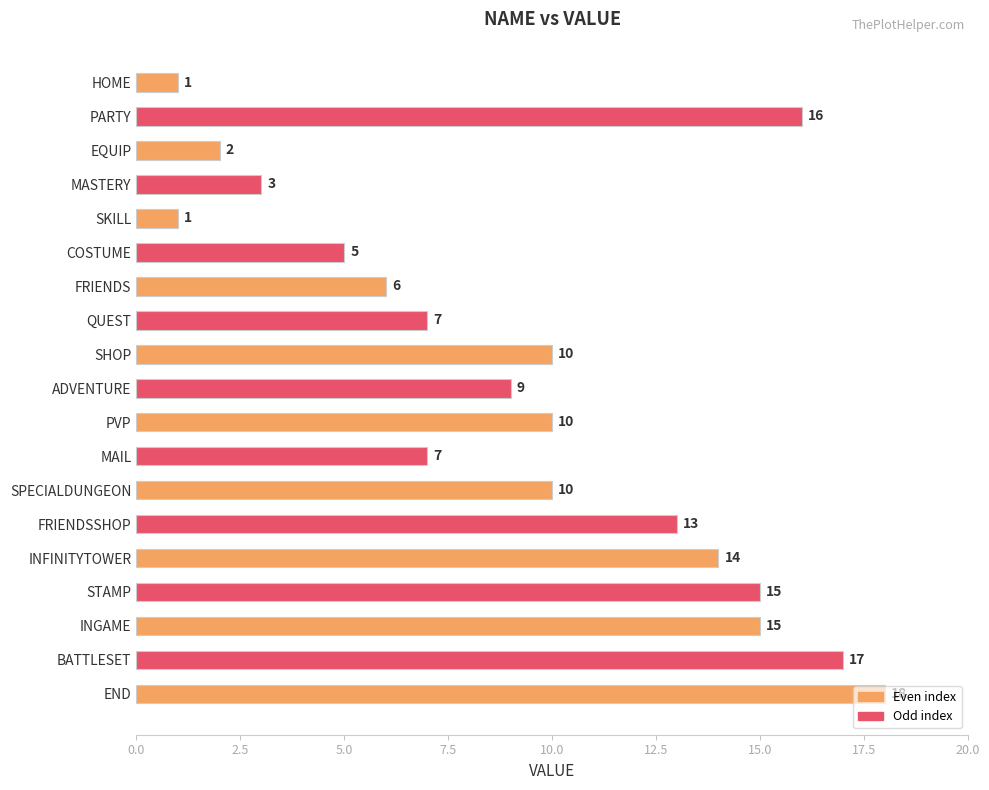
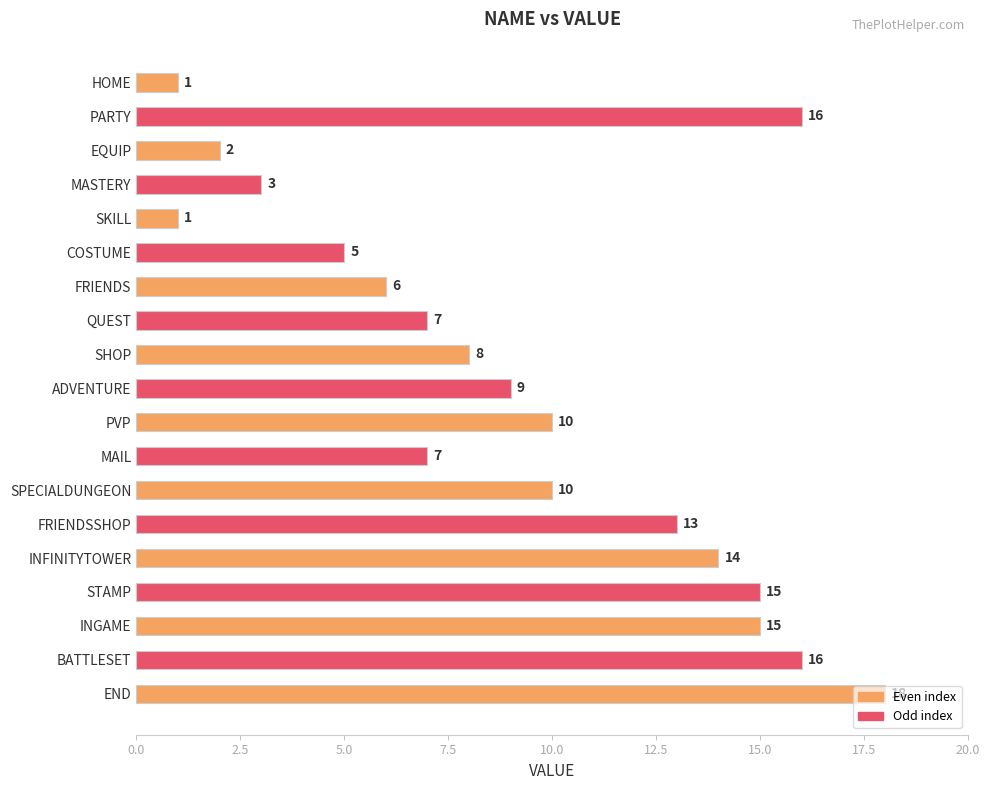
SHOP: 10 -> 8
BATTLESET: 17 -> 16
